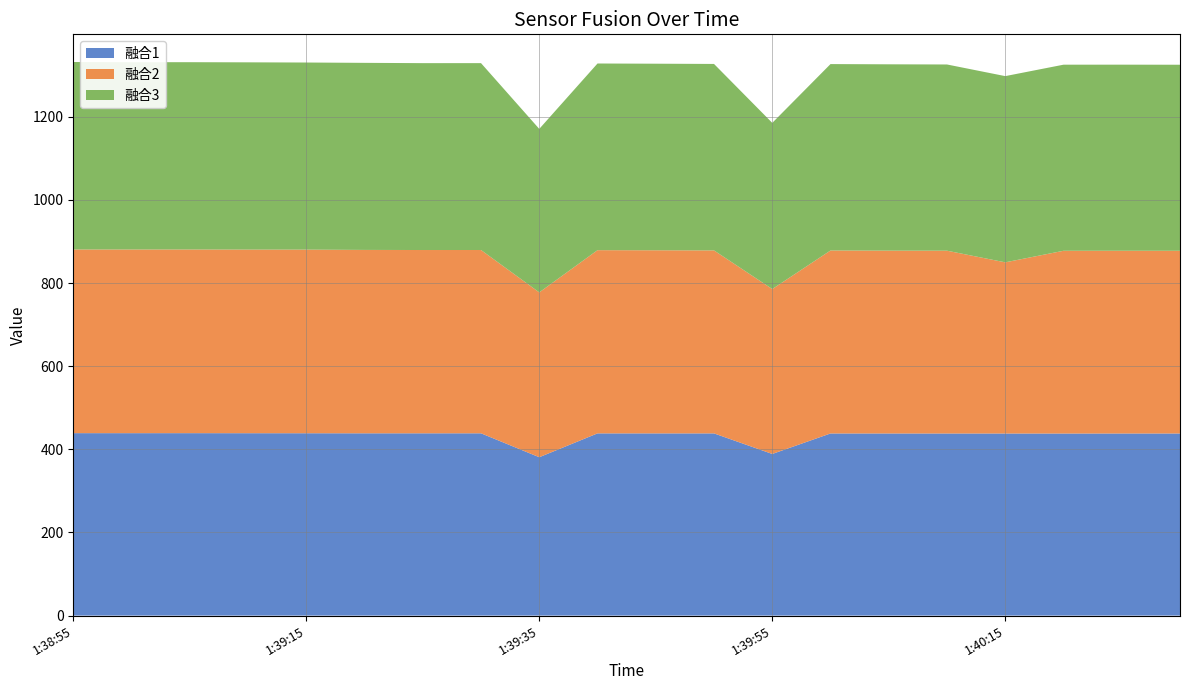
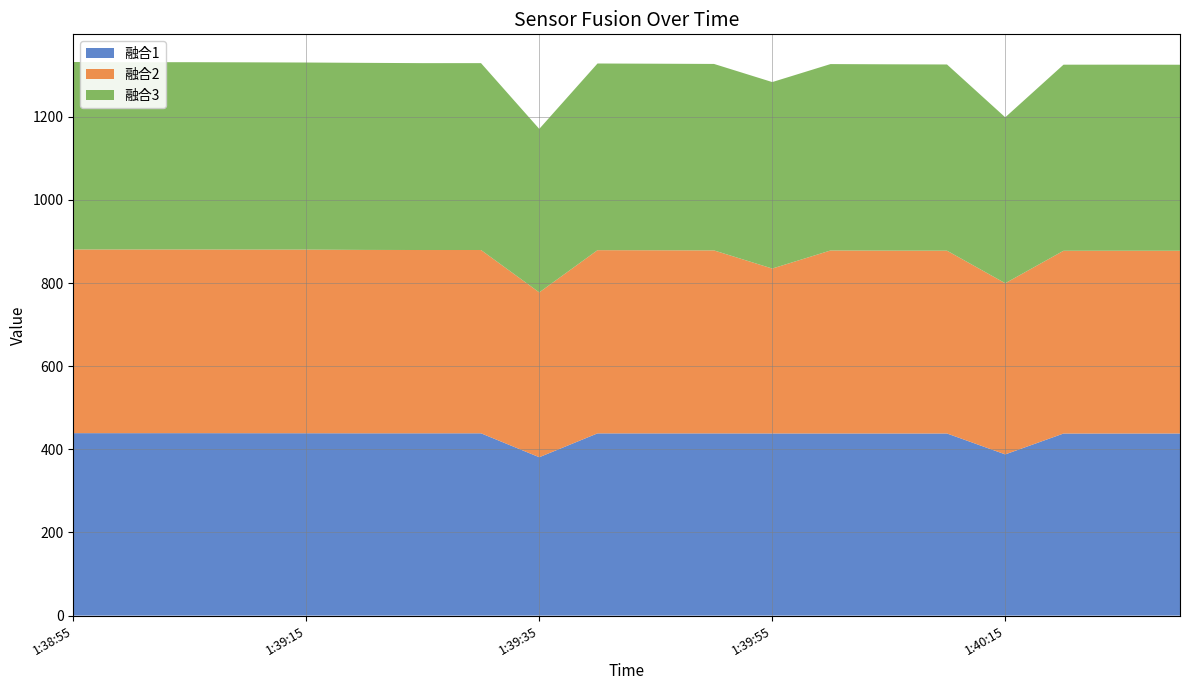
融合1, 1:39:55: 390 -> 440
融合3, 1:39:55: 400 -> 450
融合1, 1:40:15: 440 -> 390
融合3, 1:40:15: 450 -> 400
